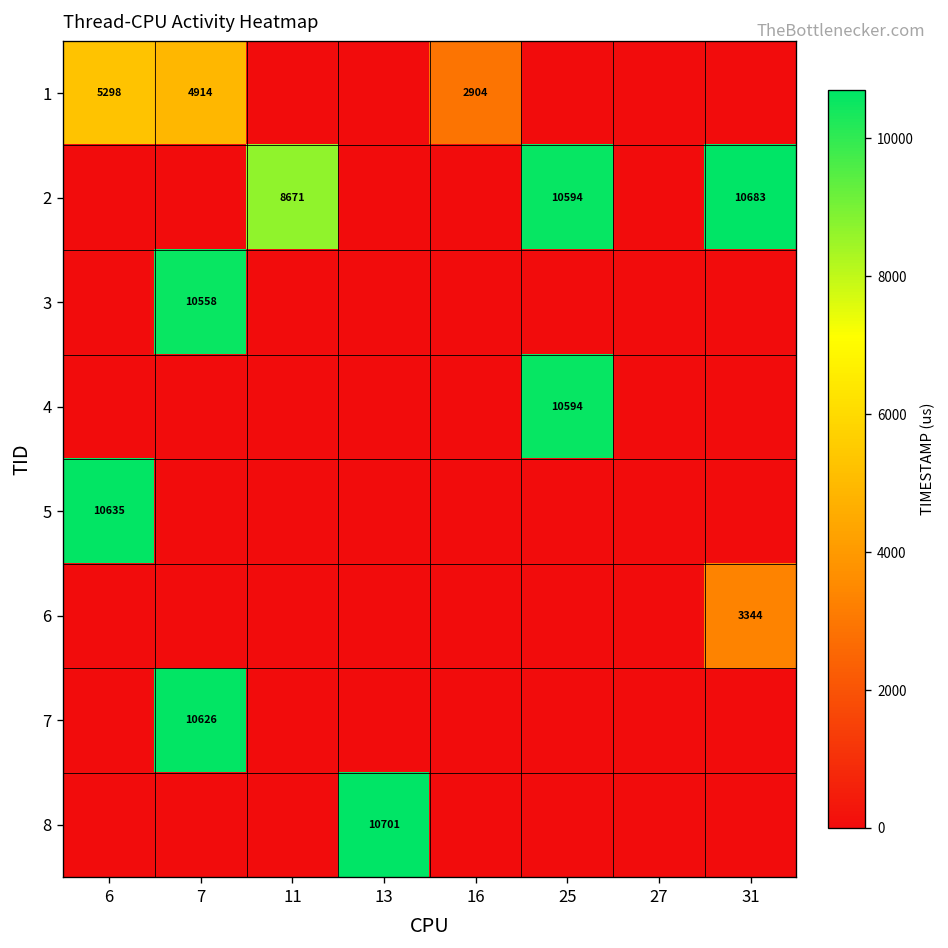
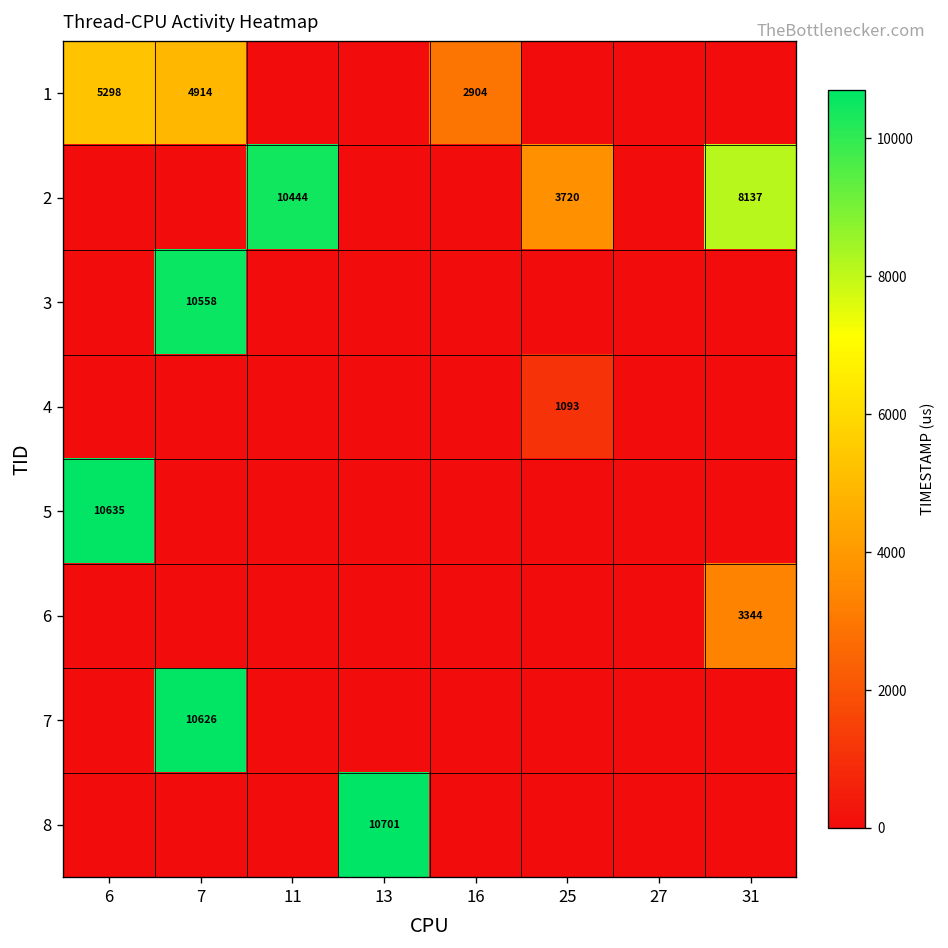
2, 11: 8671 -> 10444
2, 25: 10594 -> 3720
2, 31: 10683 -> 8137
4, 25: 10594 -> 1093
